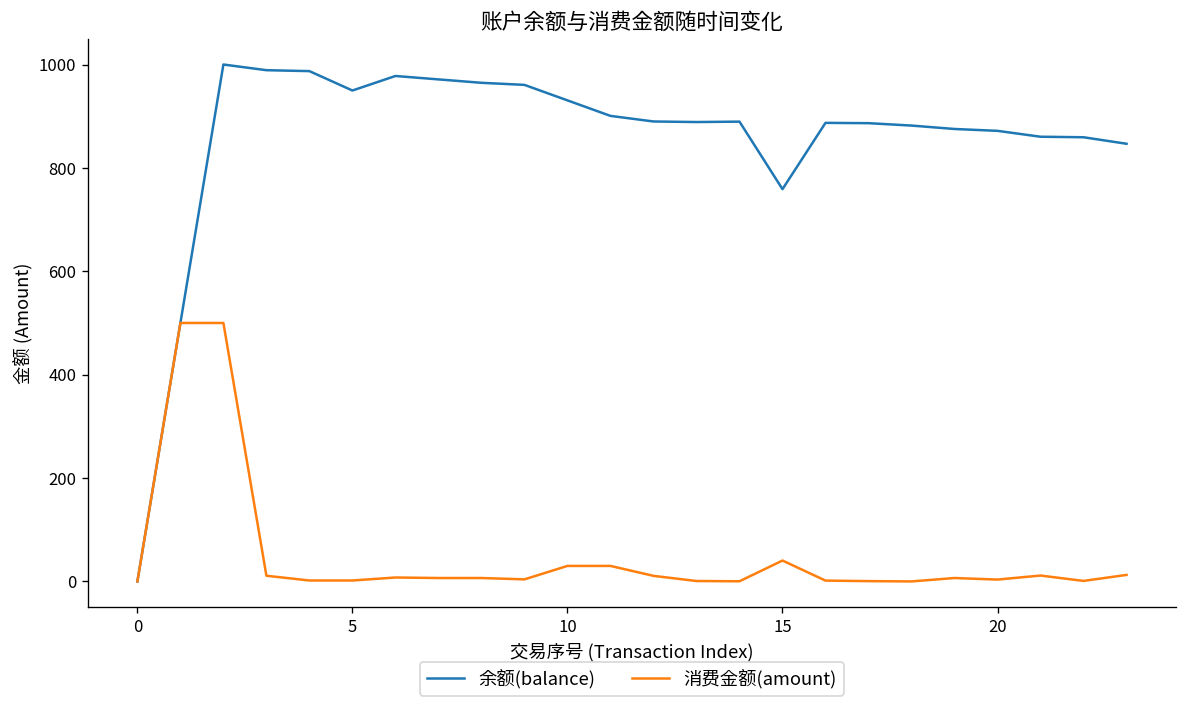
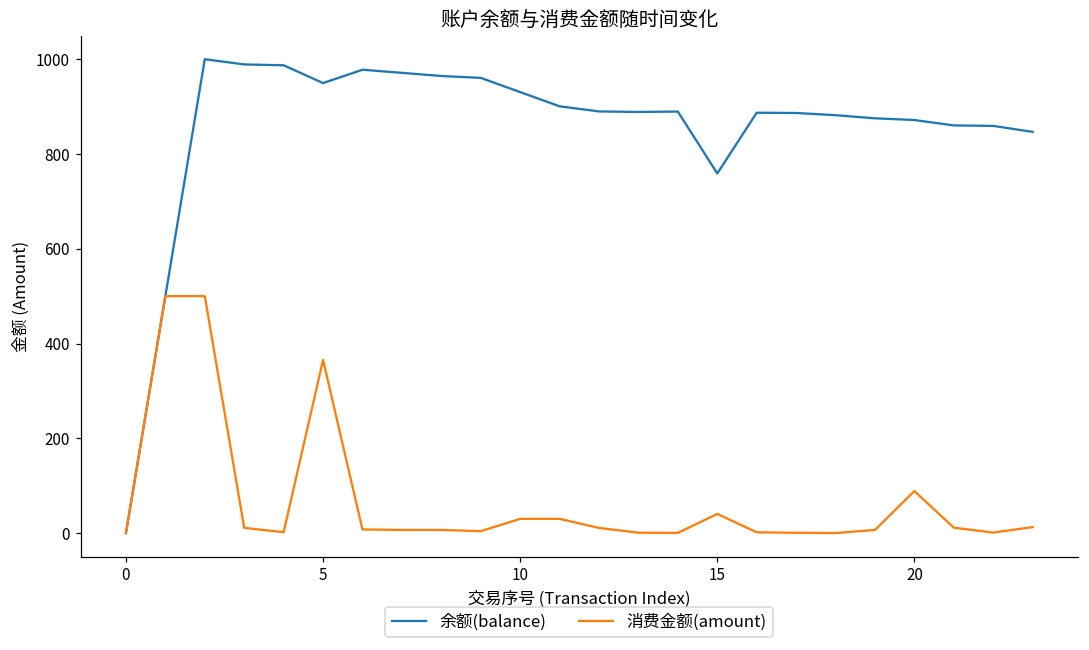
消费金额(amount), 5: 0 -> 370
消费金额(amount), 20: 0 -> 90
